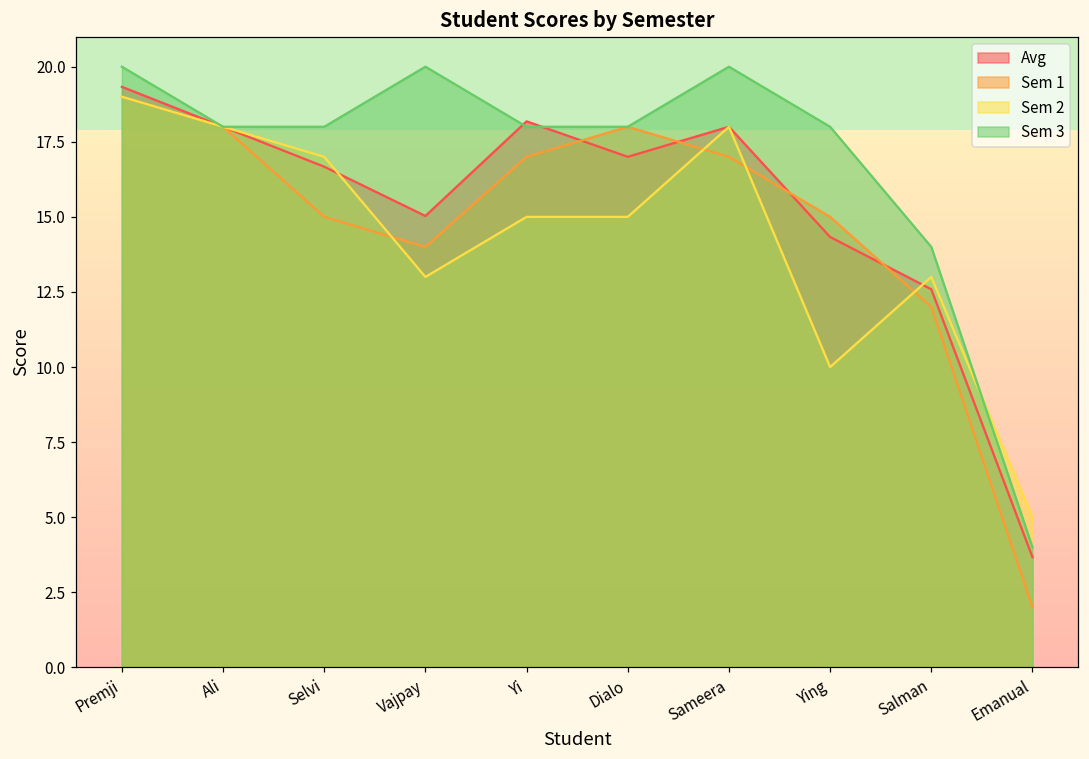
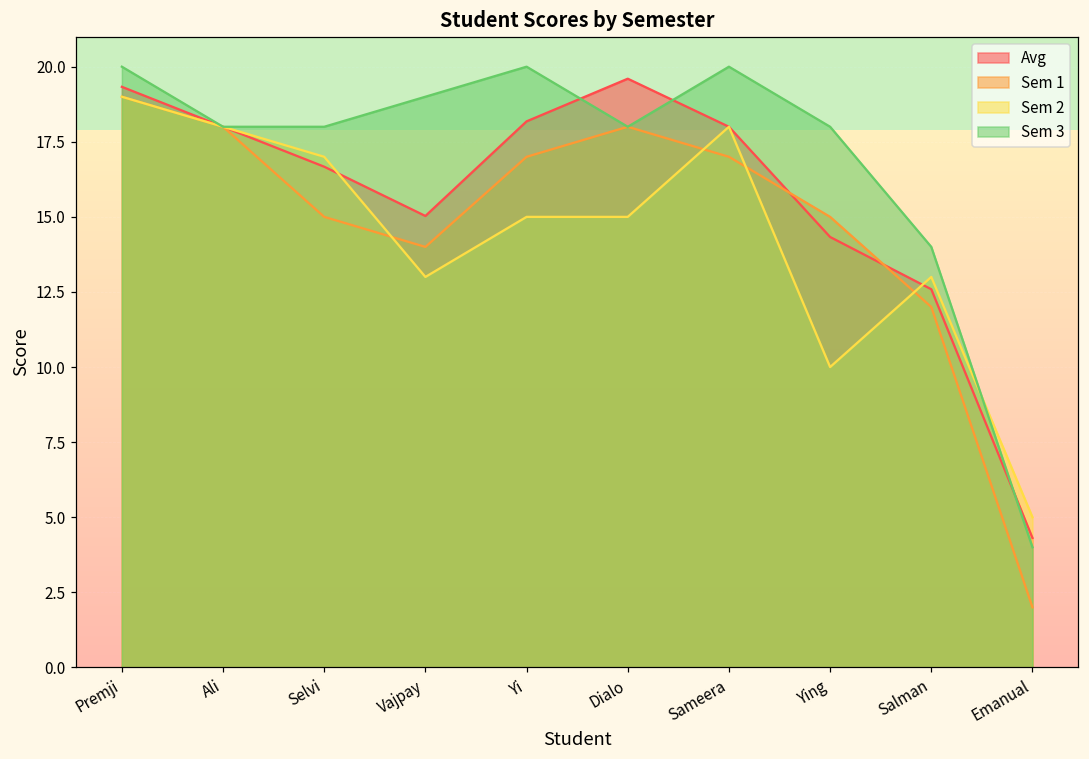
Sem 3, Vajpay: 20 -> 19
Sem 3, Yi: 18 -> 20
Avg, Dialo: 17.0 -> 19.6
Avg, Emanual: 3.7 -> 4.3
